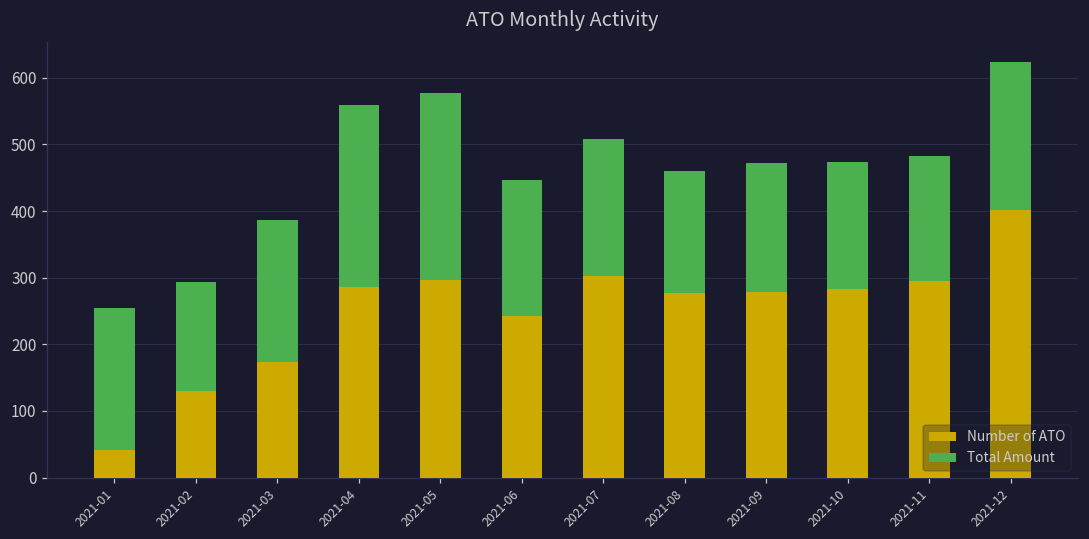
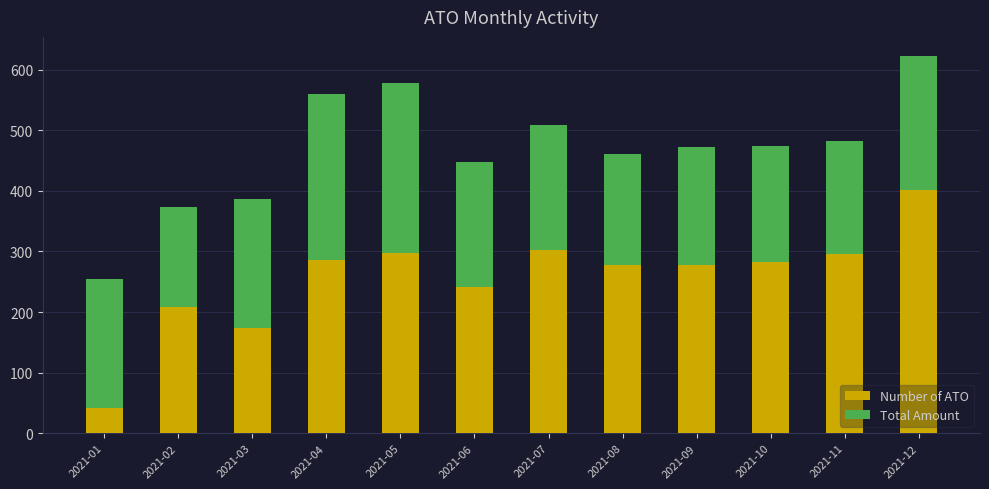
Number of ATO, 2021-02: 130 -> 210
